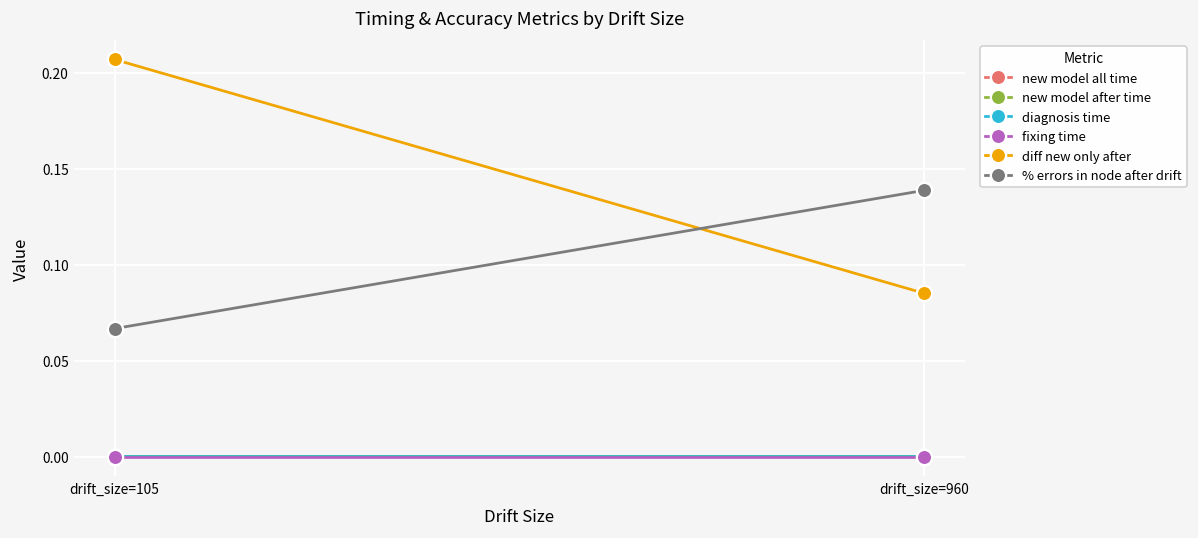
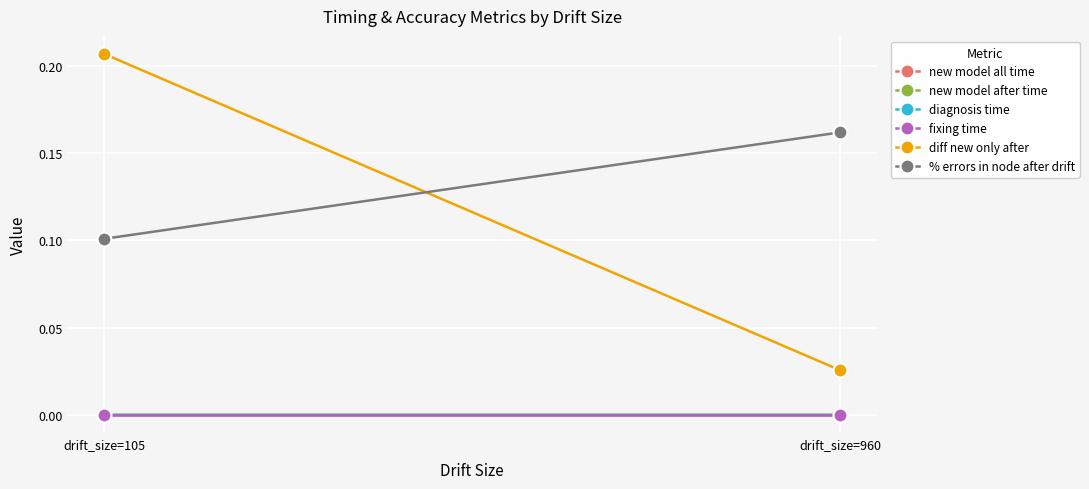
% errors in node after drift, drift_size=105: 0.067 -> 0.101
diff new only after, drift_size=960: 0.085 -> 0.026
% errors in node after drift, drift_size=960: 0.139 -> 0.162
